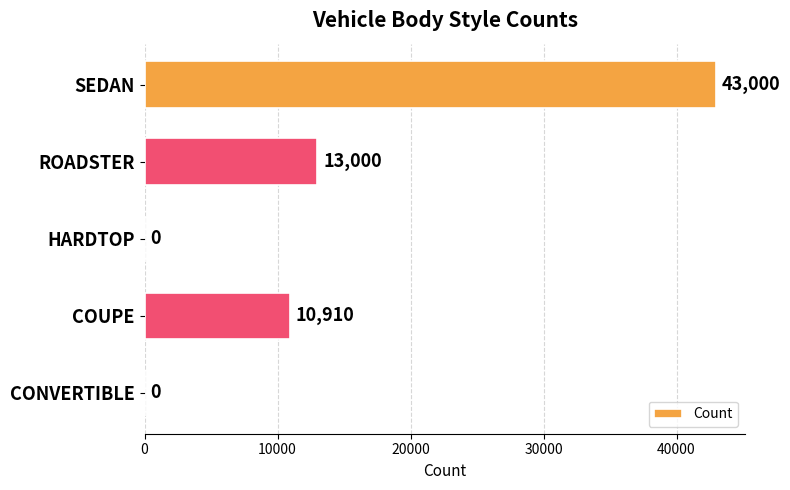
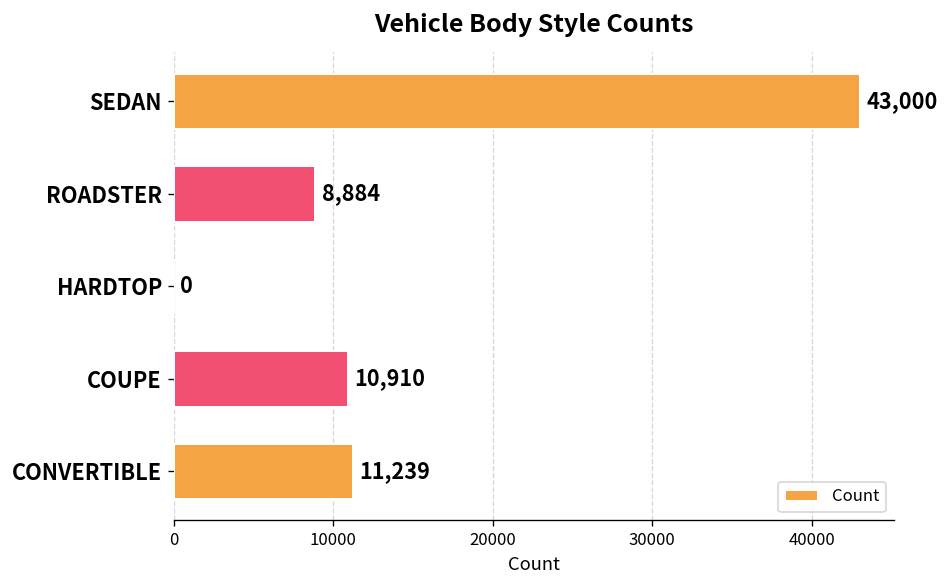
ROADSTER: 13,000 -> 8,884
CONVERTIBLE: 0 -> 11,239
